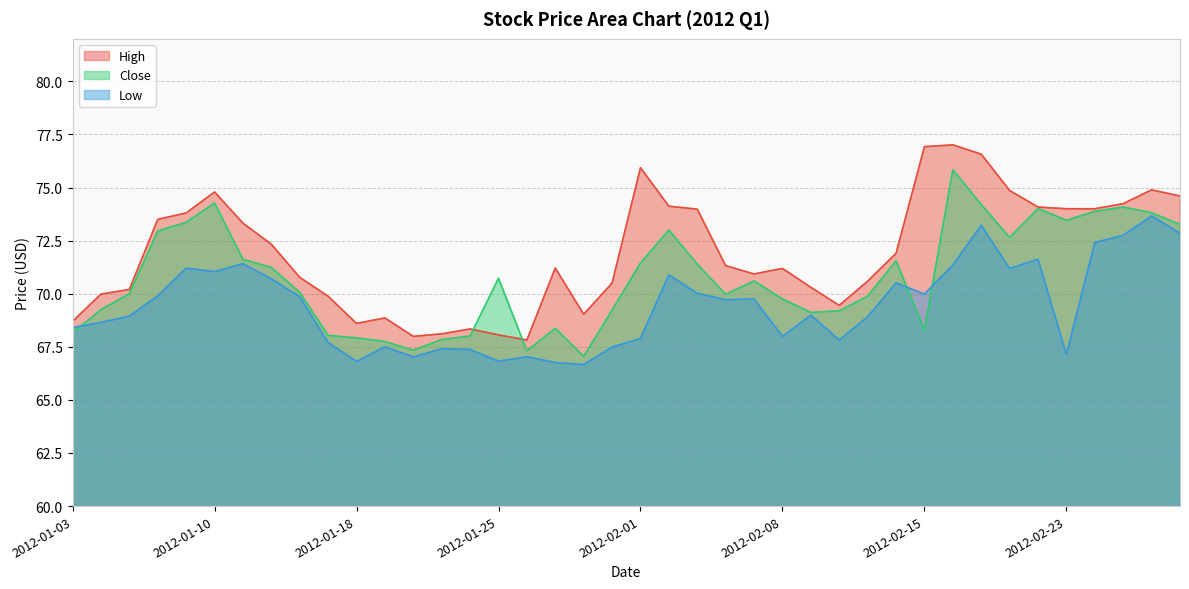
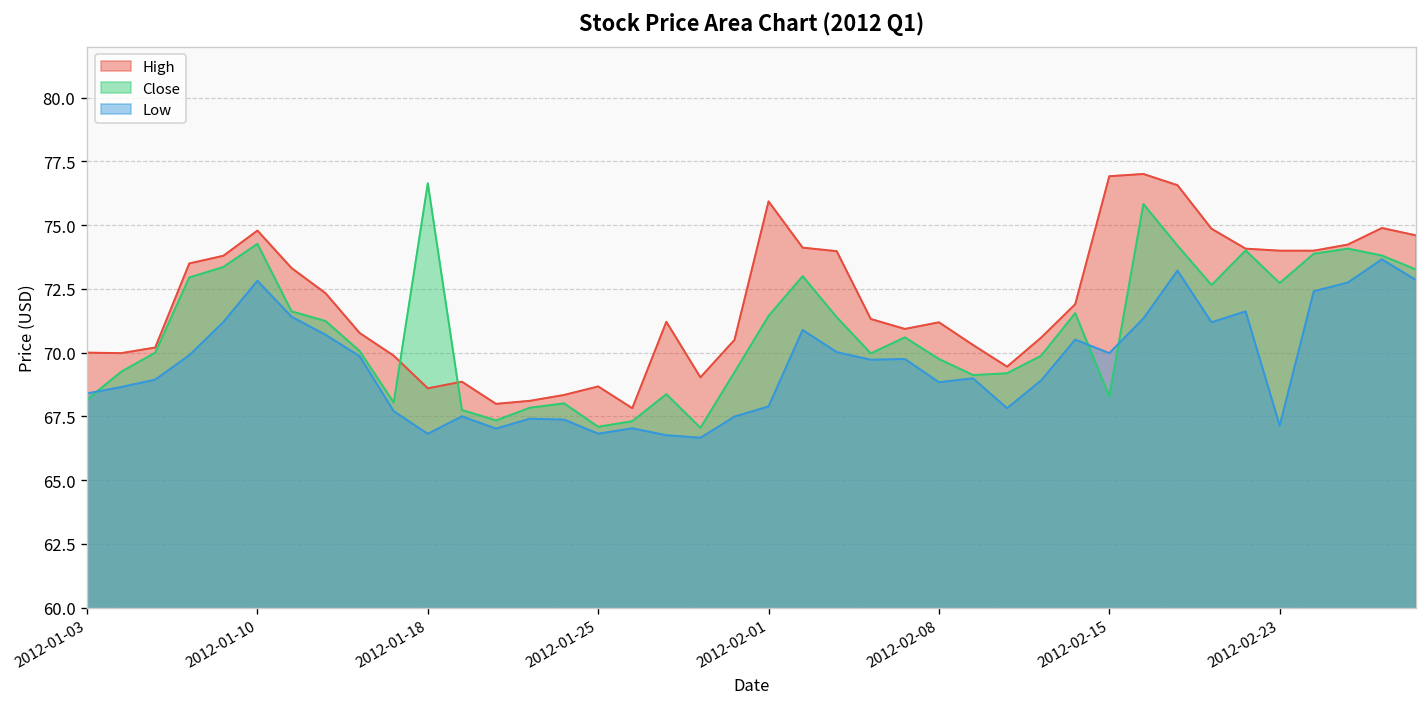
High, 2012-01-03: 68.7 -> 70.0
Low, 2012-01-10: 71.0 -> 72.8
Close, 2012-01-18: 67.9 -> 76.6
High, 2012-01-25: 68.1 -> 68.7
Close, 2012-01-25: 70.7 -> 67.1
Low, 2012-02-08: 68.0 -> 68.8
Close, 2012-02-23: 73.5 -> 72.7
